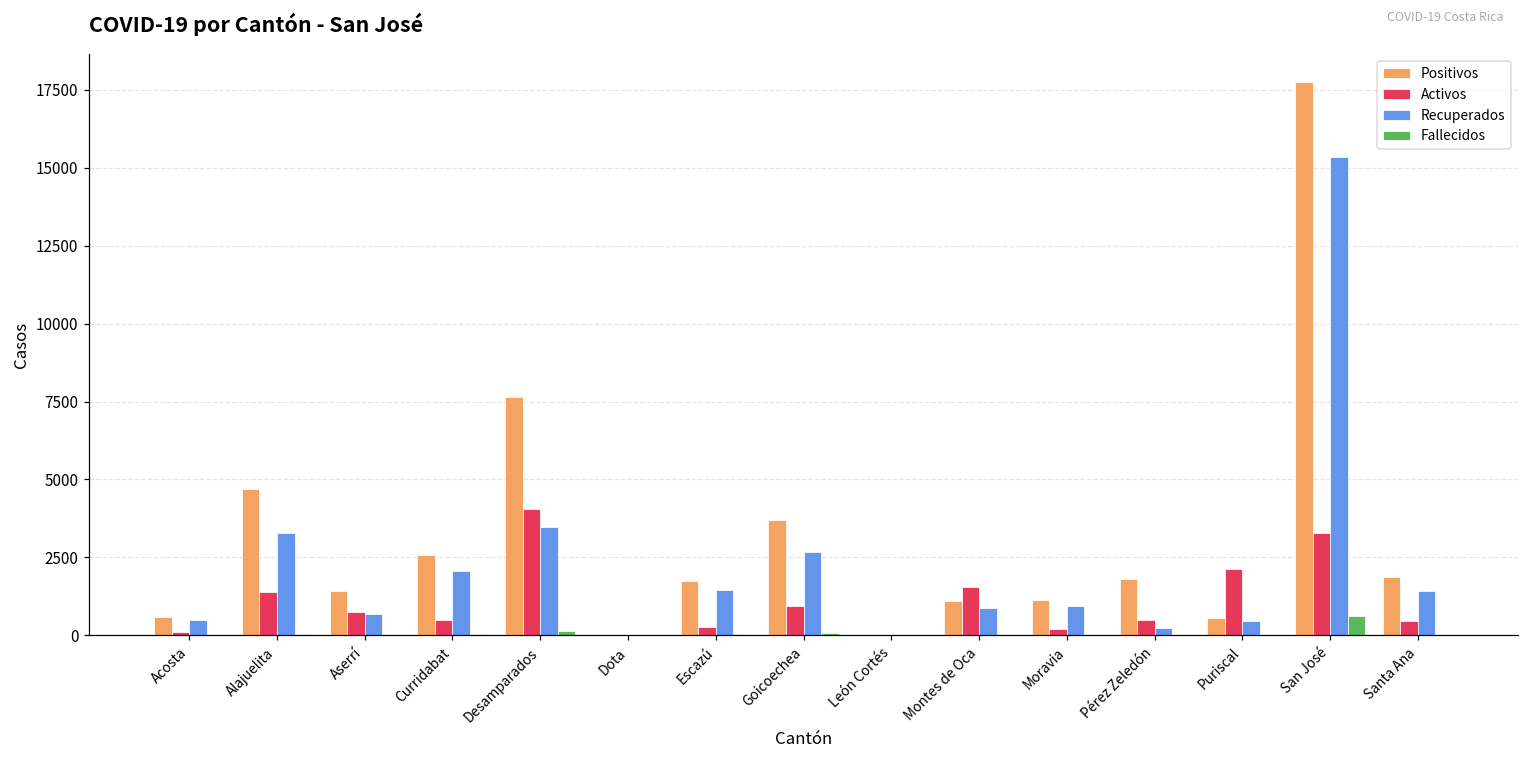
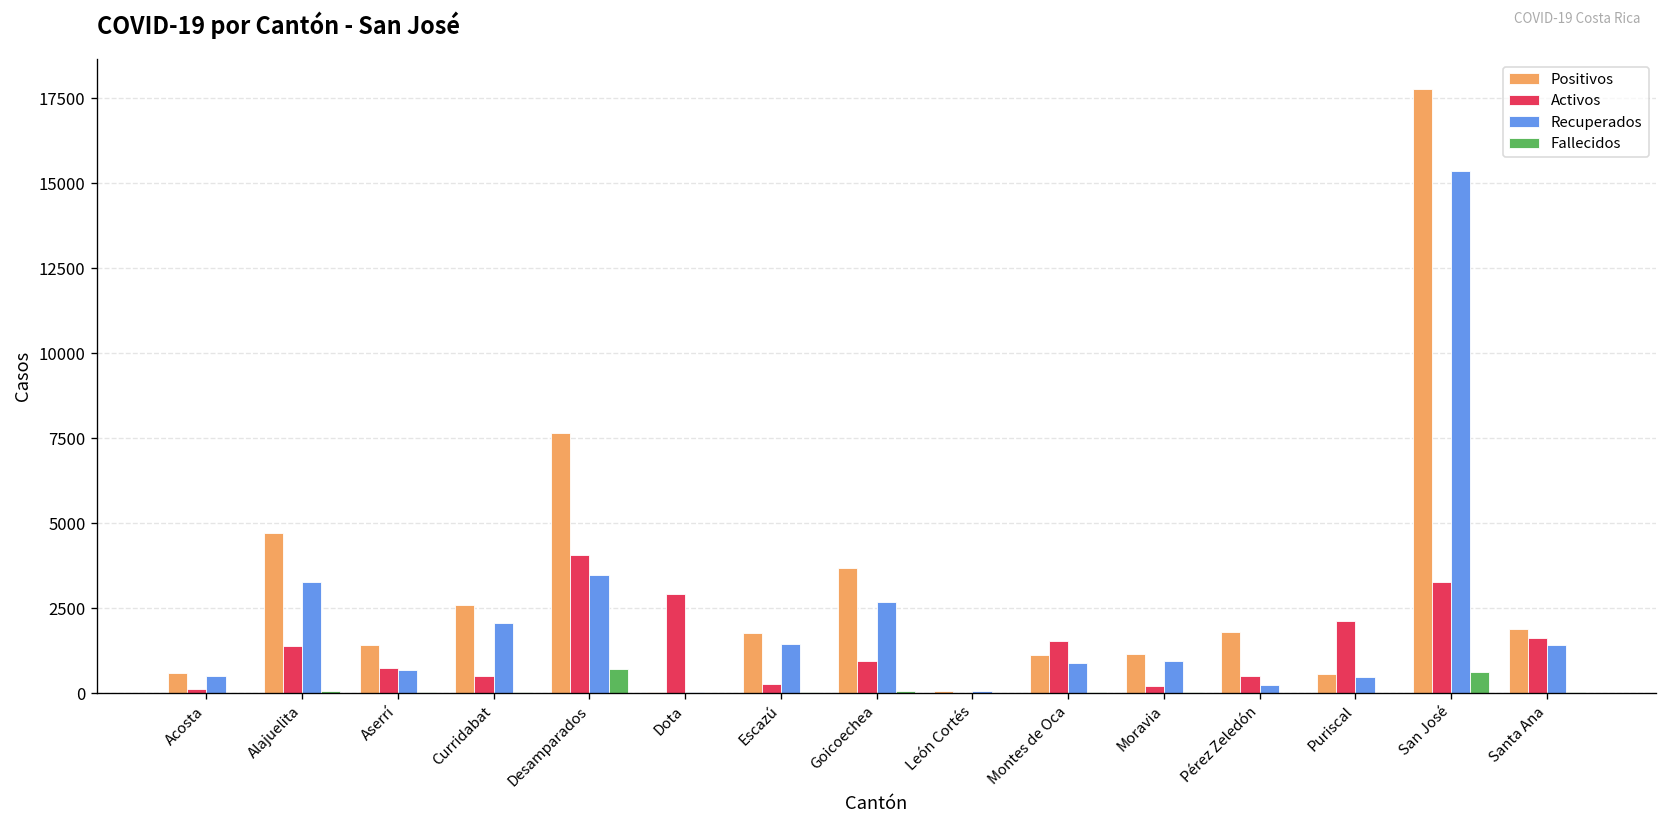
Fallecidos, Desamparados: 100 -> 700
Activos, Dota: 0 -> 2900
Activos, Santa Ana: 500 -> 1600
